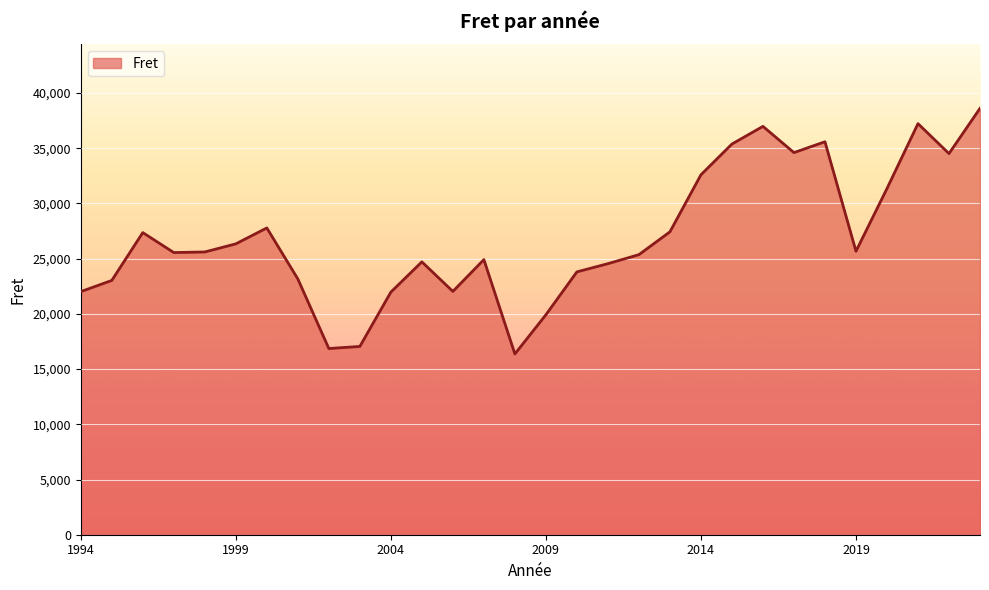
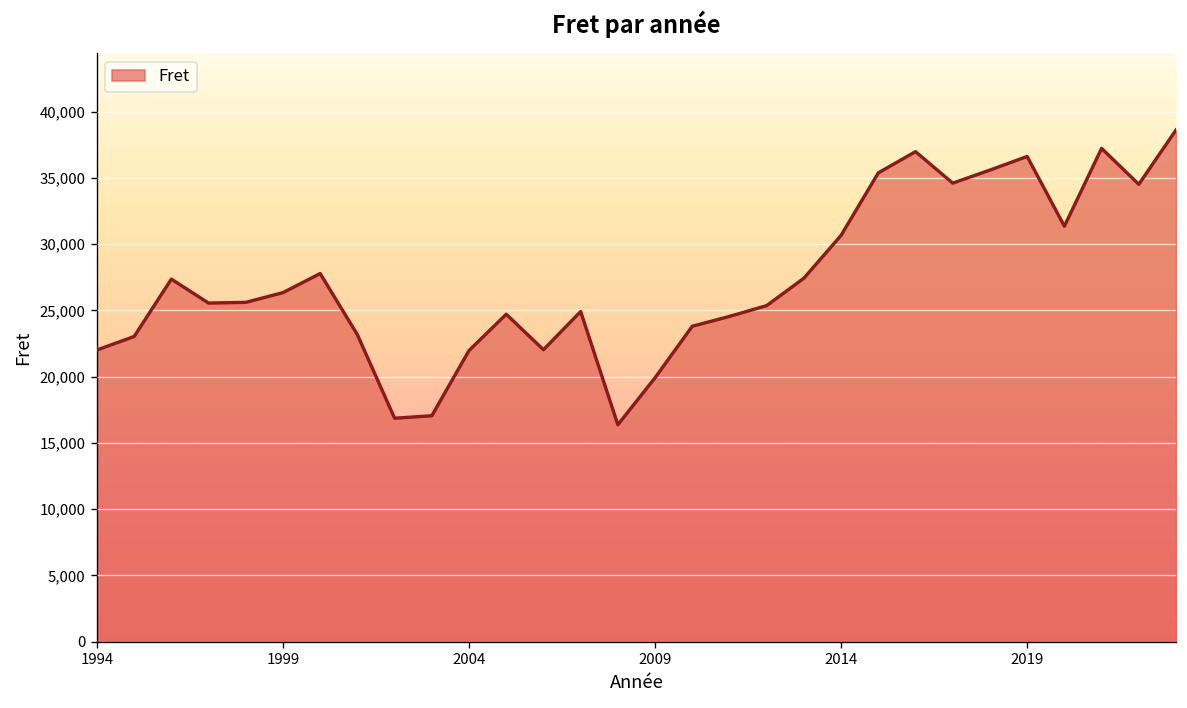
2014: 32,600 -> 30,700
2019: 25,700 -> 36,600
